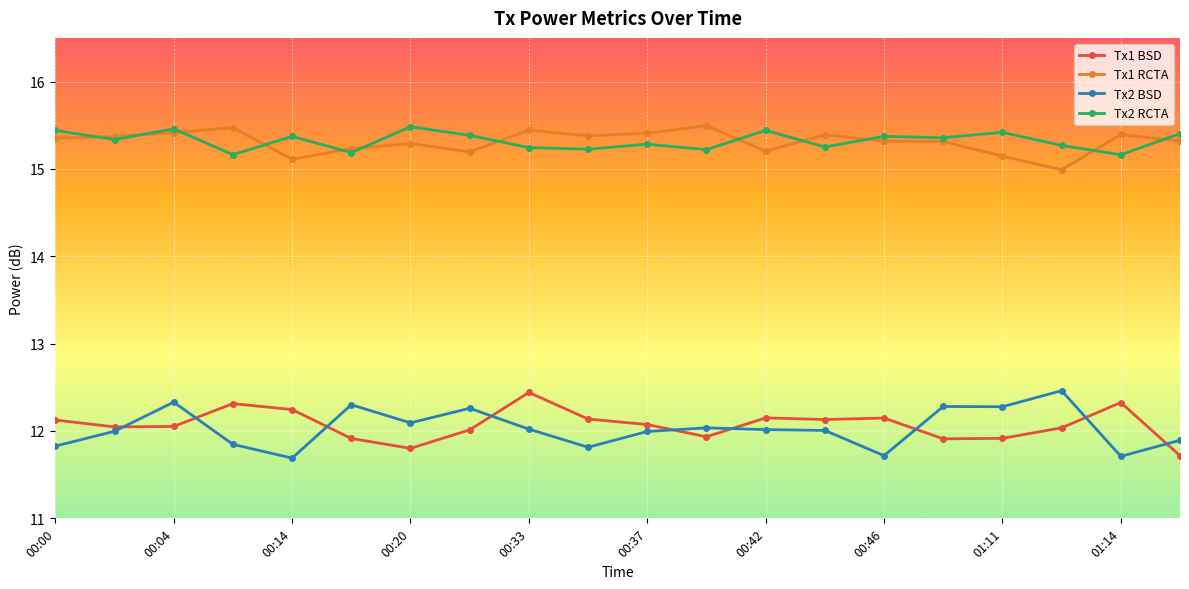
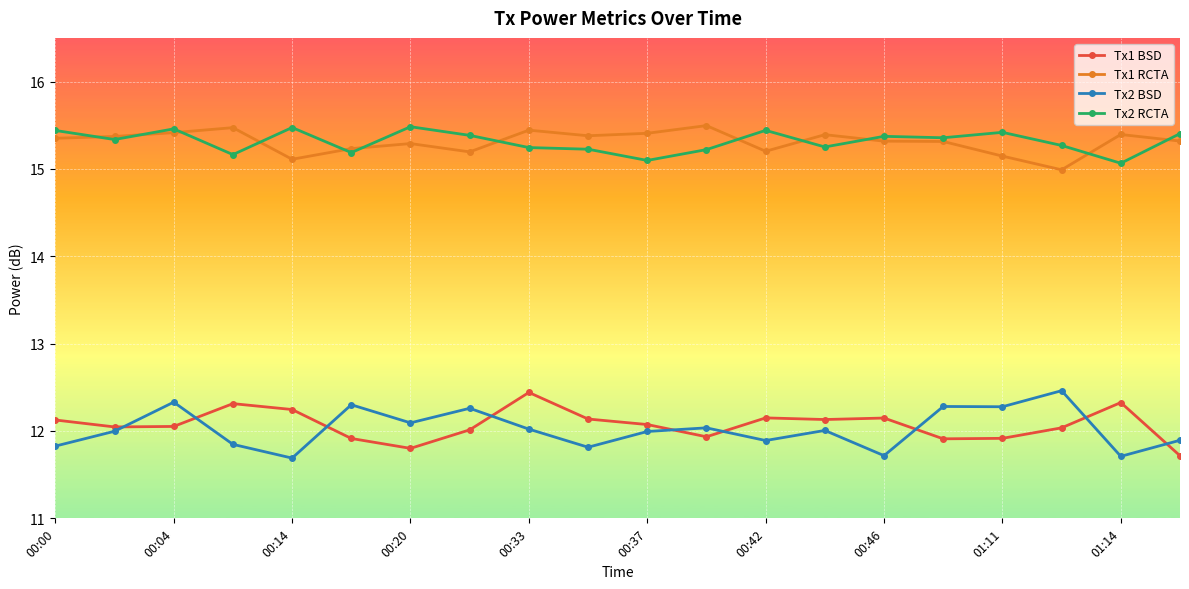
Tx2 RCTA, 00:14: 15.4 -> 15.5
Tx2 RCTA, 00:37: 15.3 -> 15.1
Tx2 BSD, 00:42: 12.0 -> 11.9
Tx2 RCTA, 01:14: 15.2 -> 15.1
